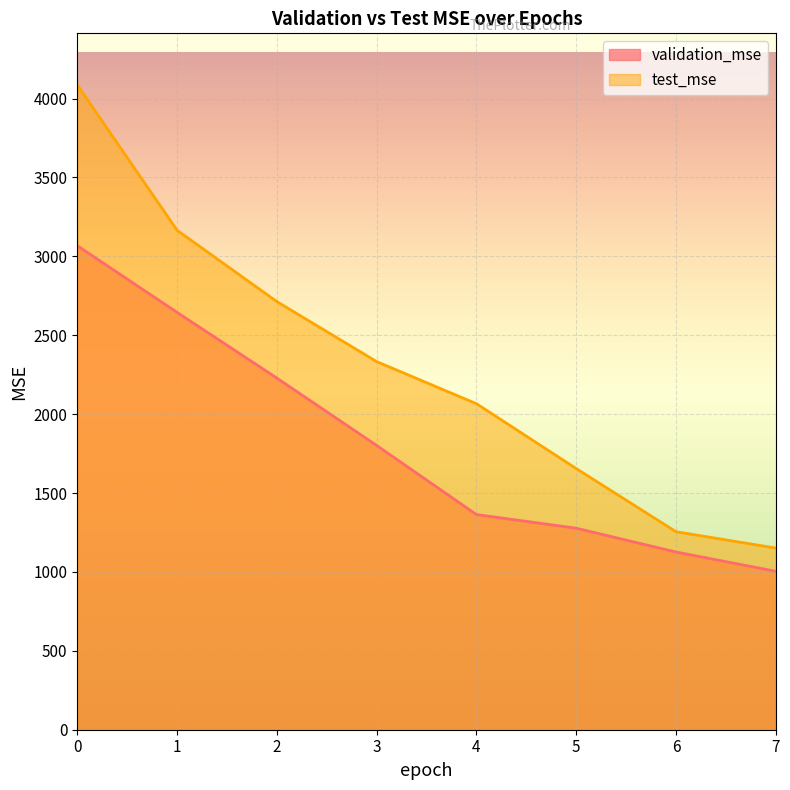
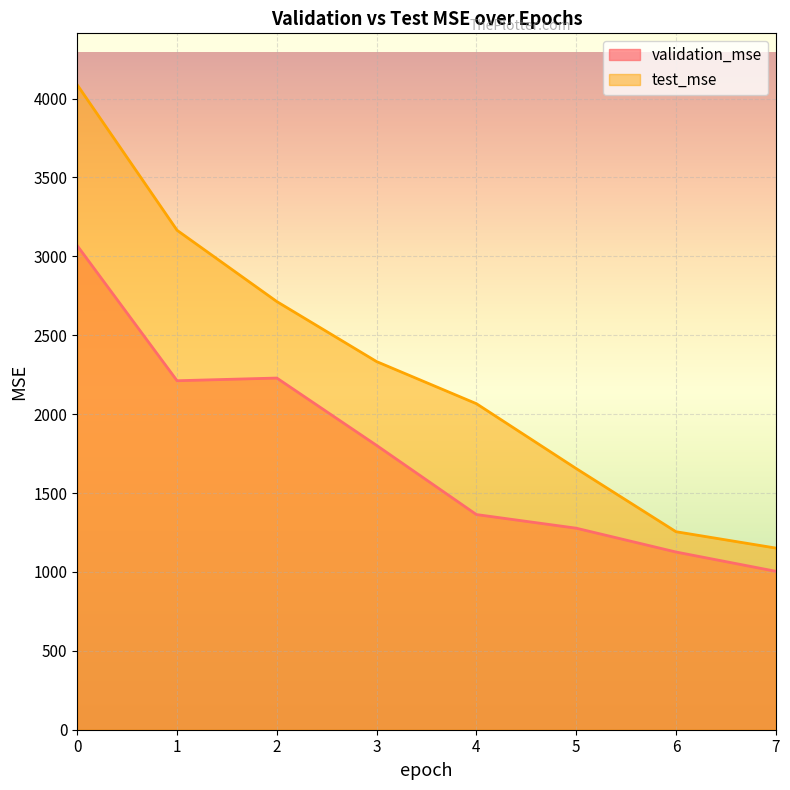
validation_mse, 1: 2640 -> 2210
